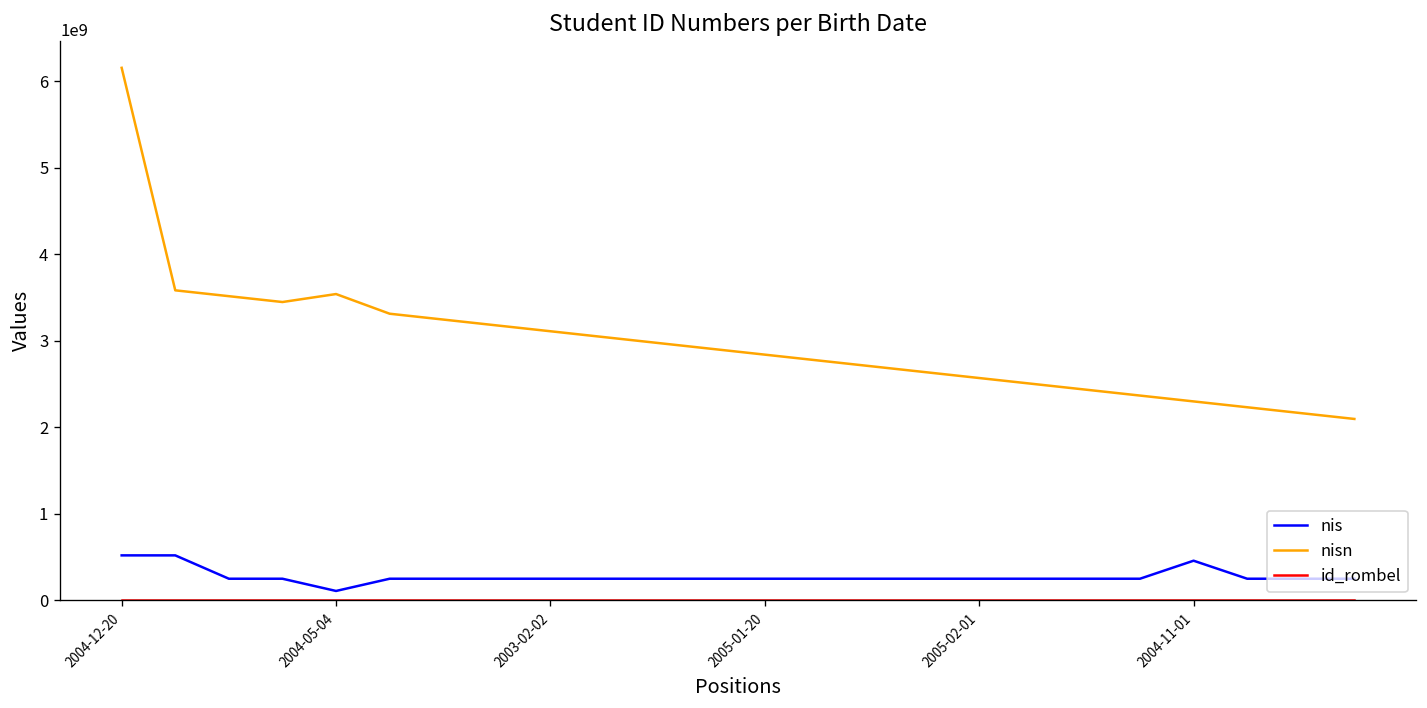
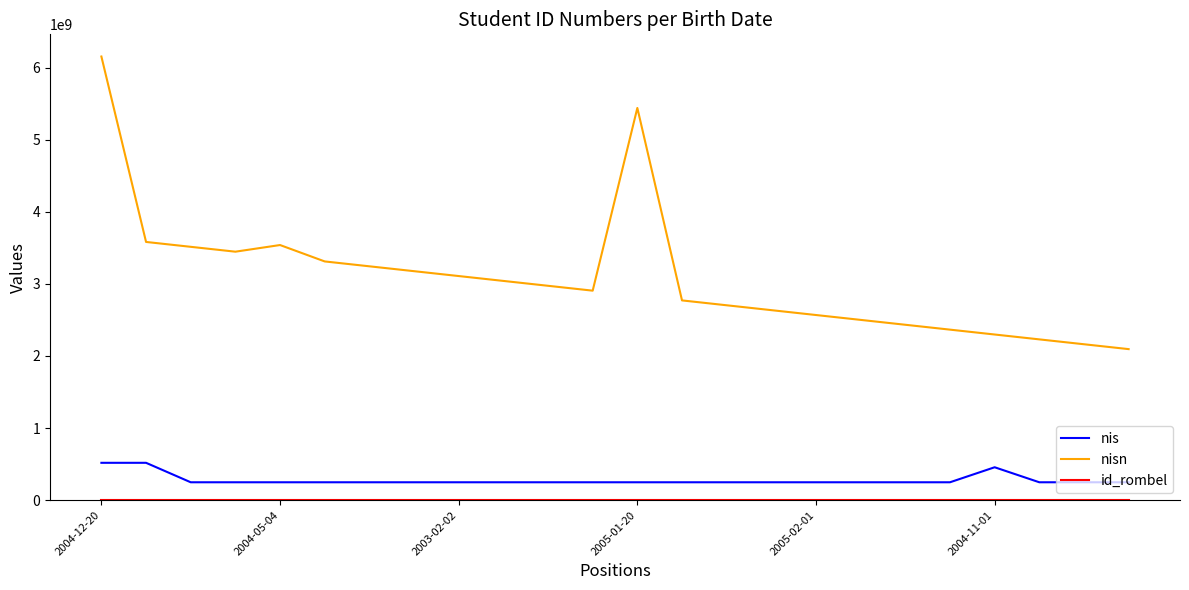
nis, 2004-05-04: 100000000 -> 200000000
nisn, 2005-01-20: 2800000000 -> 5400000000
